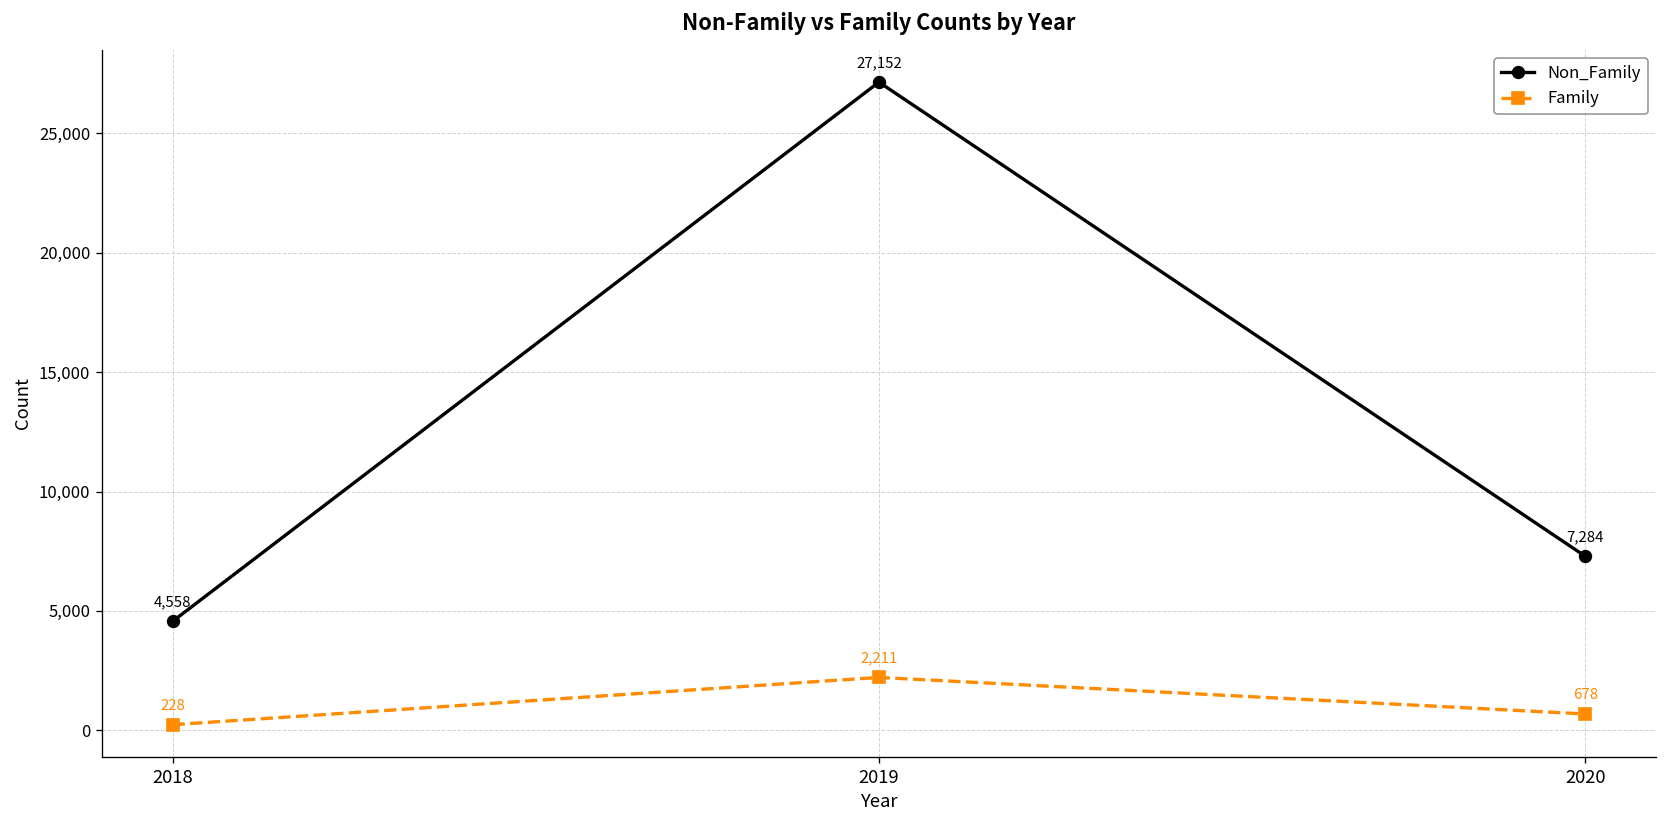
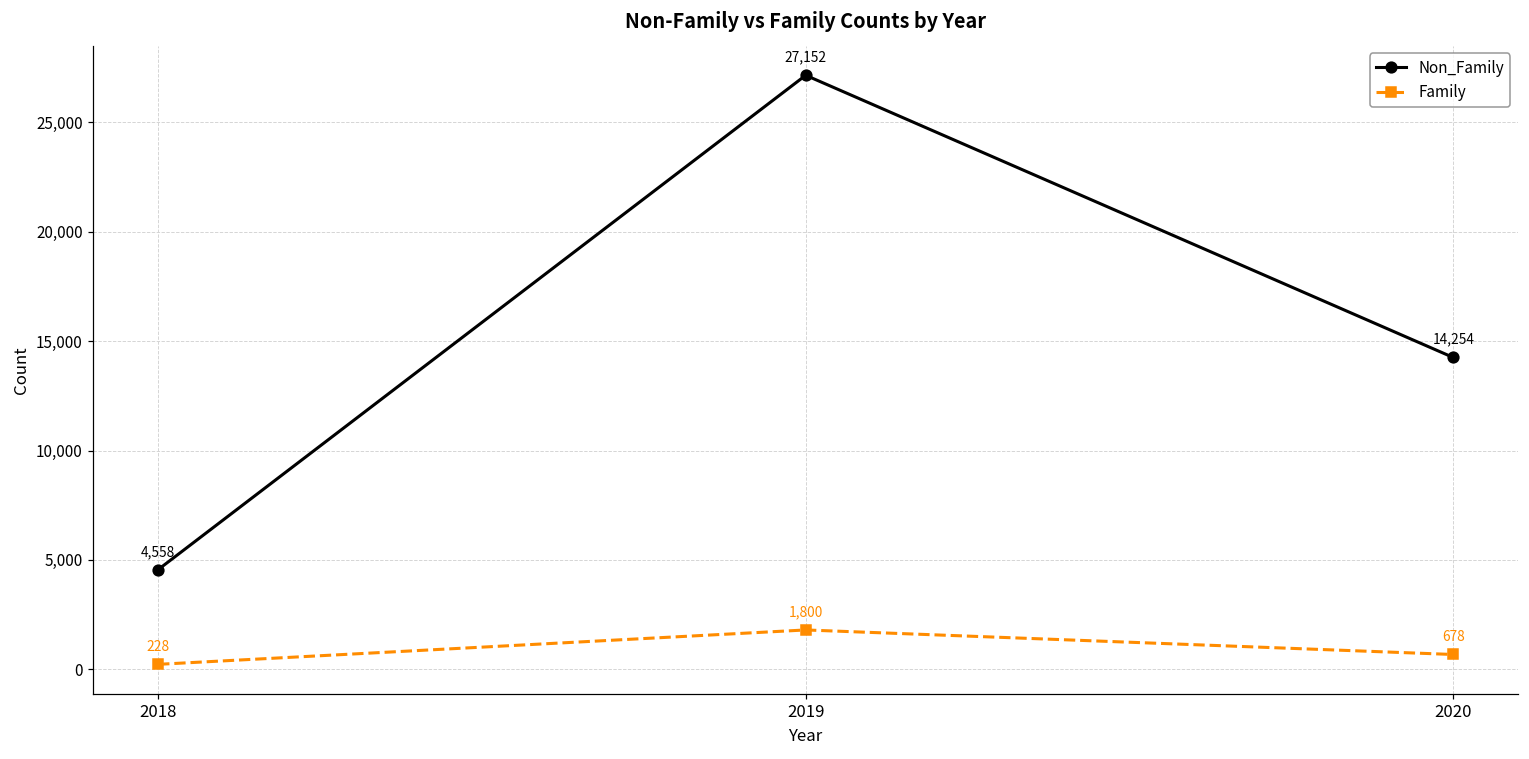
Family, 2019: 2,211 -> 1,800
Non_Family, 2020: 7,284 -> 14,254
